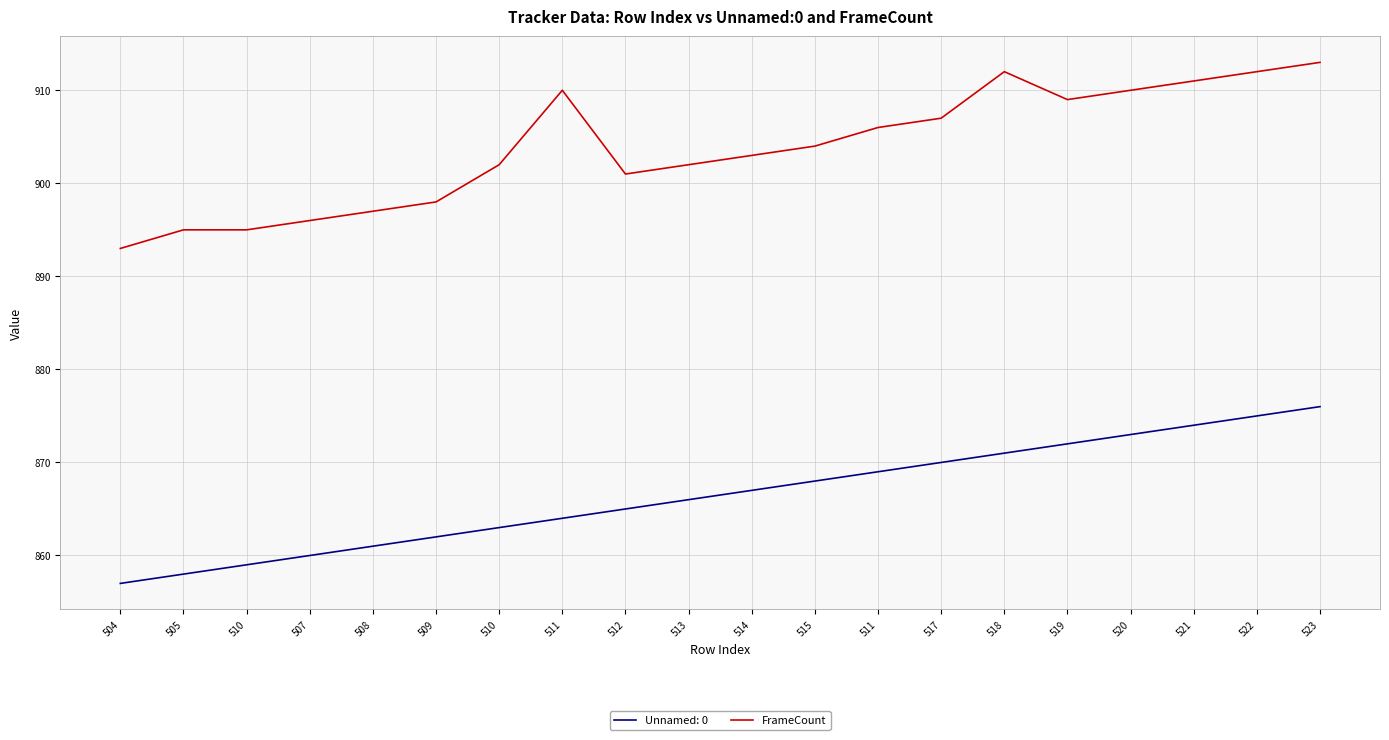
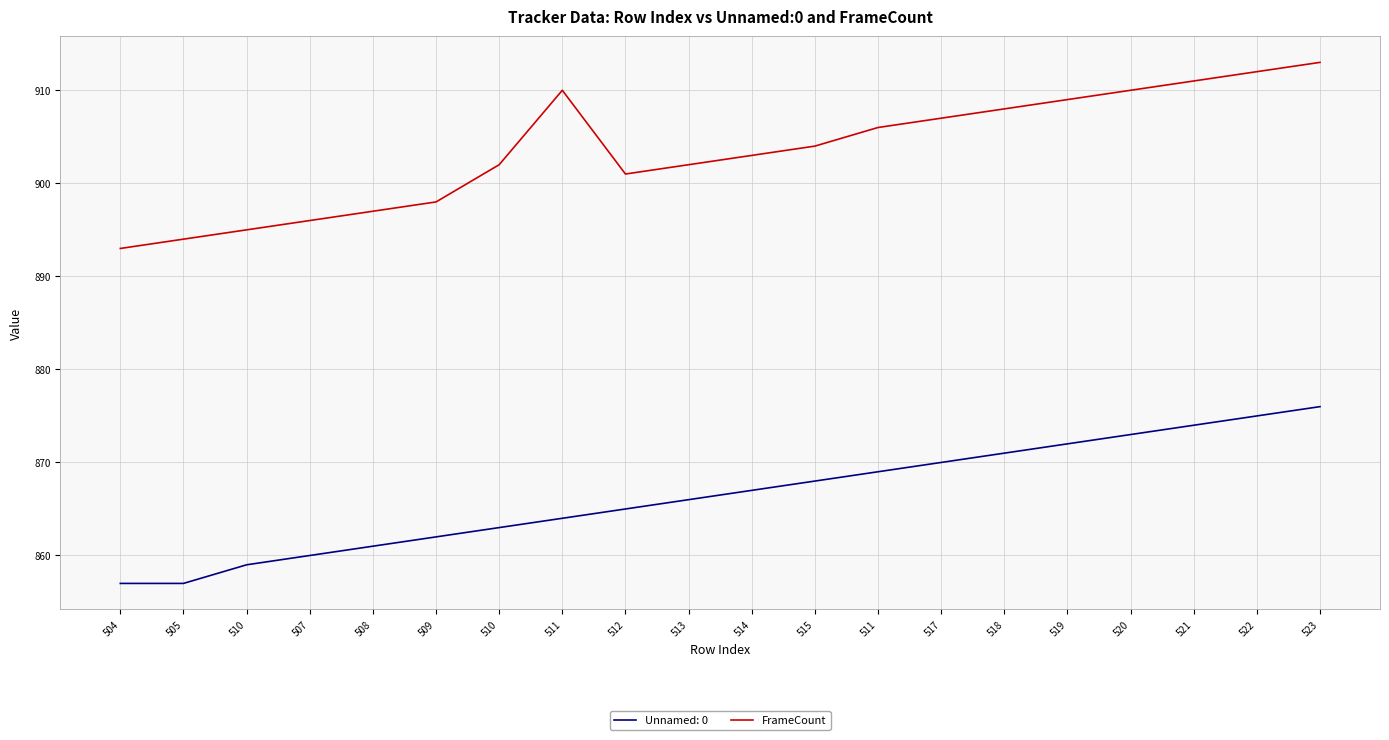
Unnamed: 0, 505: 858 -> 857
FrameCount, 505: 895 -> 894
FrameCount, 518: 912 -> 908
